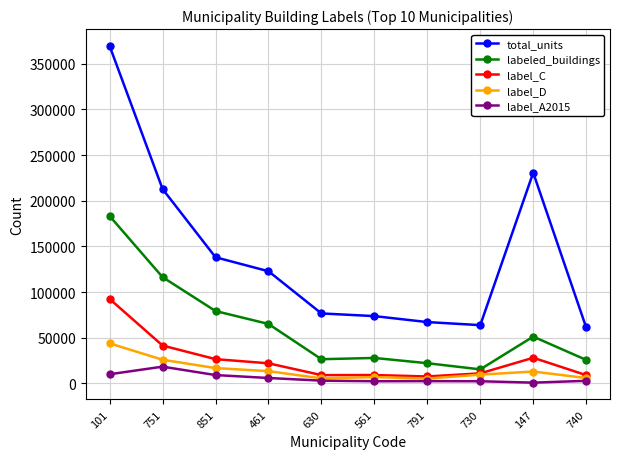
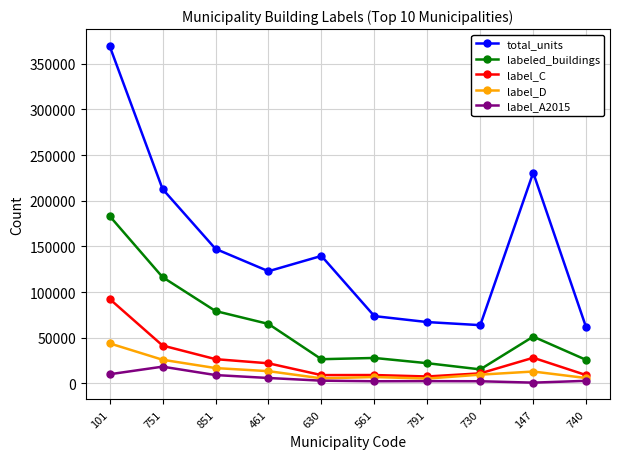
total_units, 851: 140000 -> 150000
total_units, 630: 80000 -> 140000
